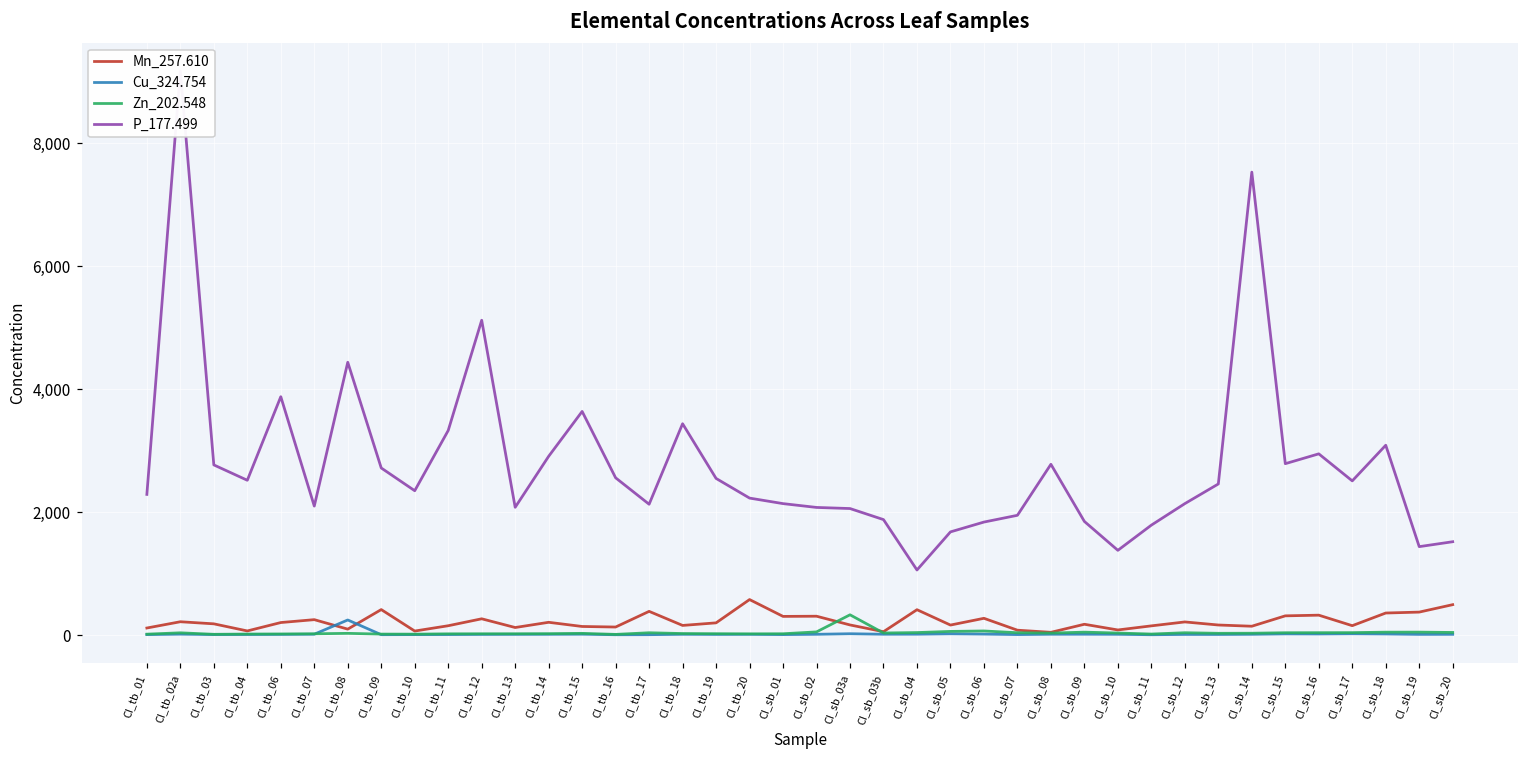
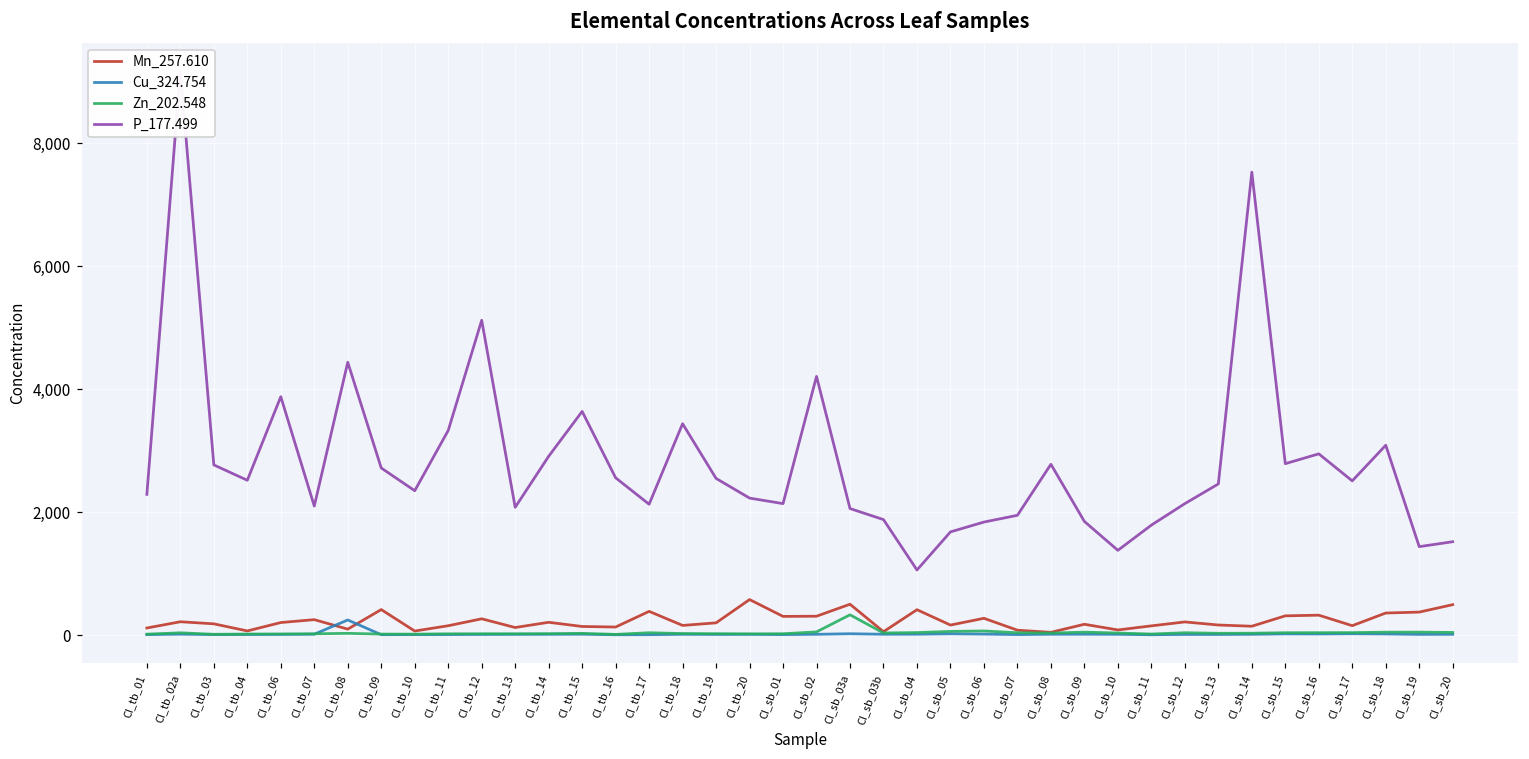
P_177.499, CI_sb_02: 2,100 -> 4,200
Mn_257.610, CI_sb_03a: 200 -> 500
